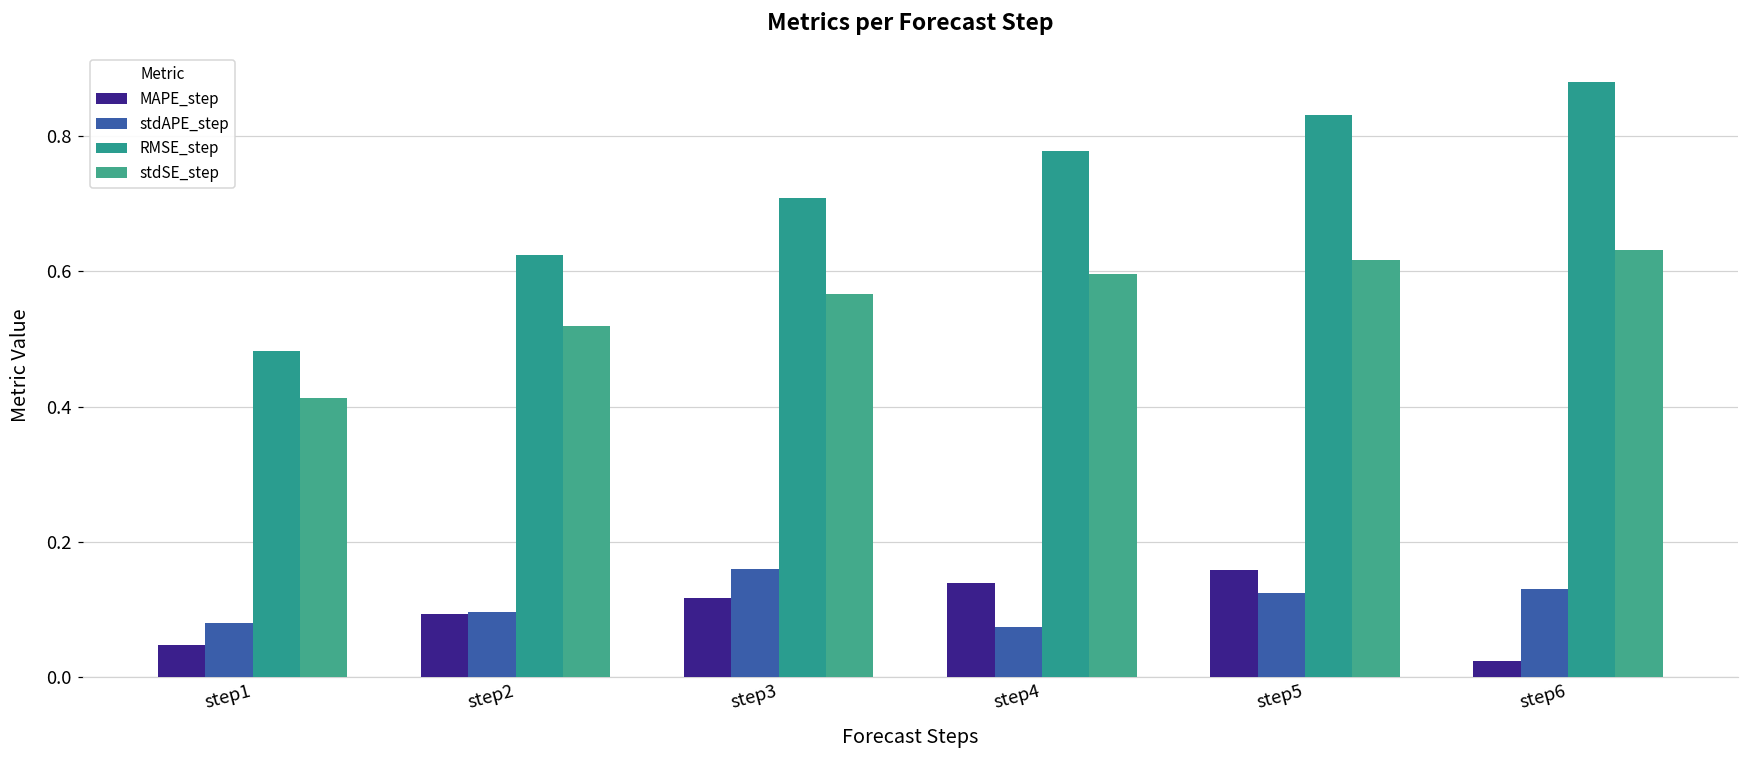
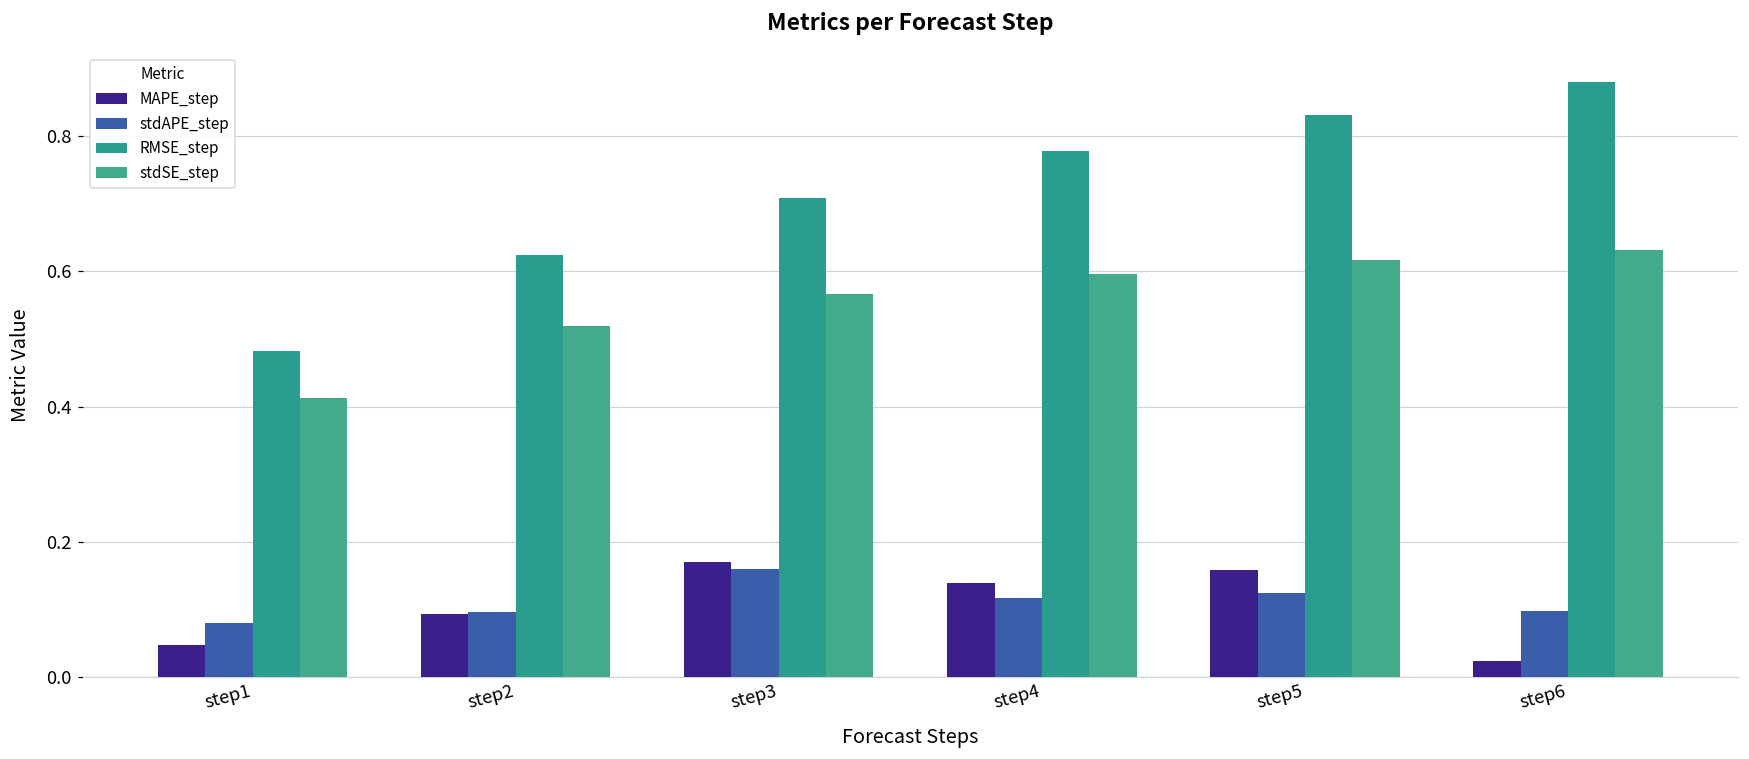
MAPE_step, step3: 0.12 -> 0.17
stdAPE_step, step4: 0.07 -> 0.12
stdAPE_step, step6: 0.13 -> 0.10
